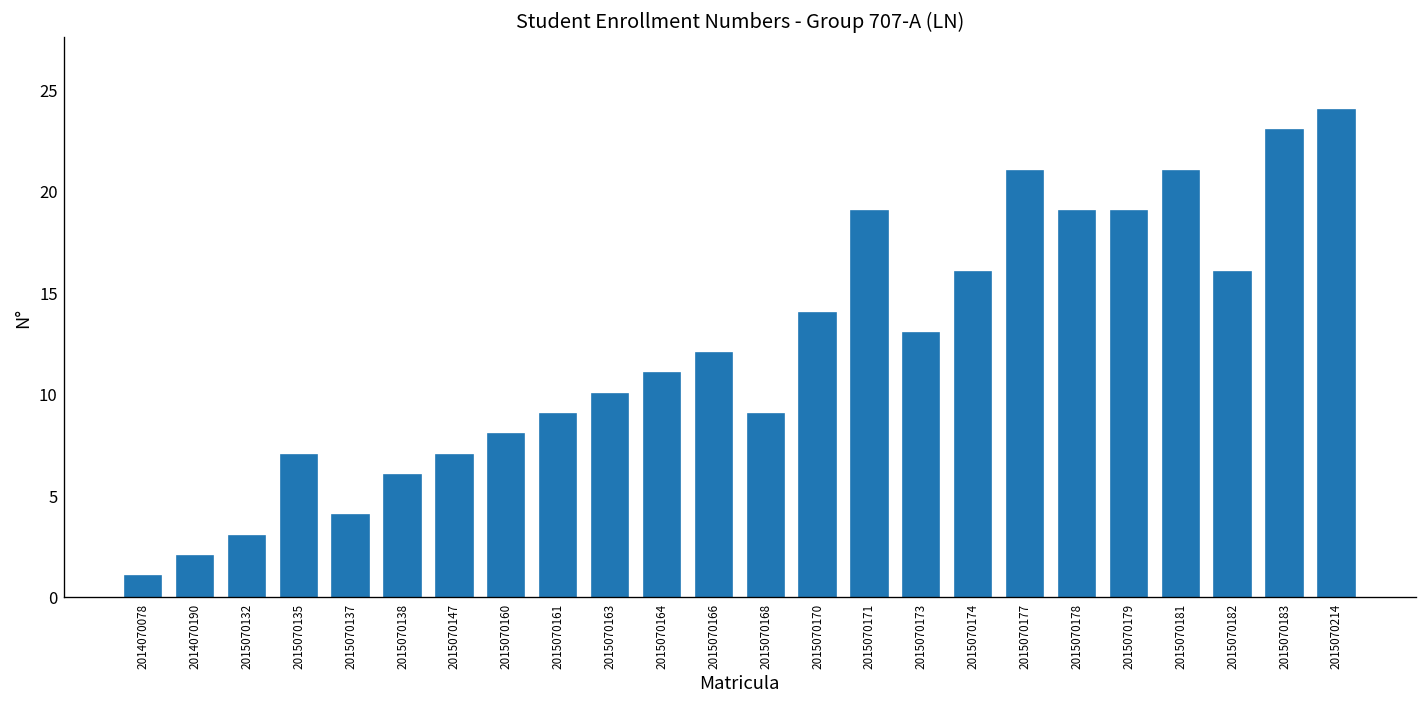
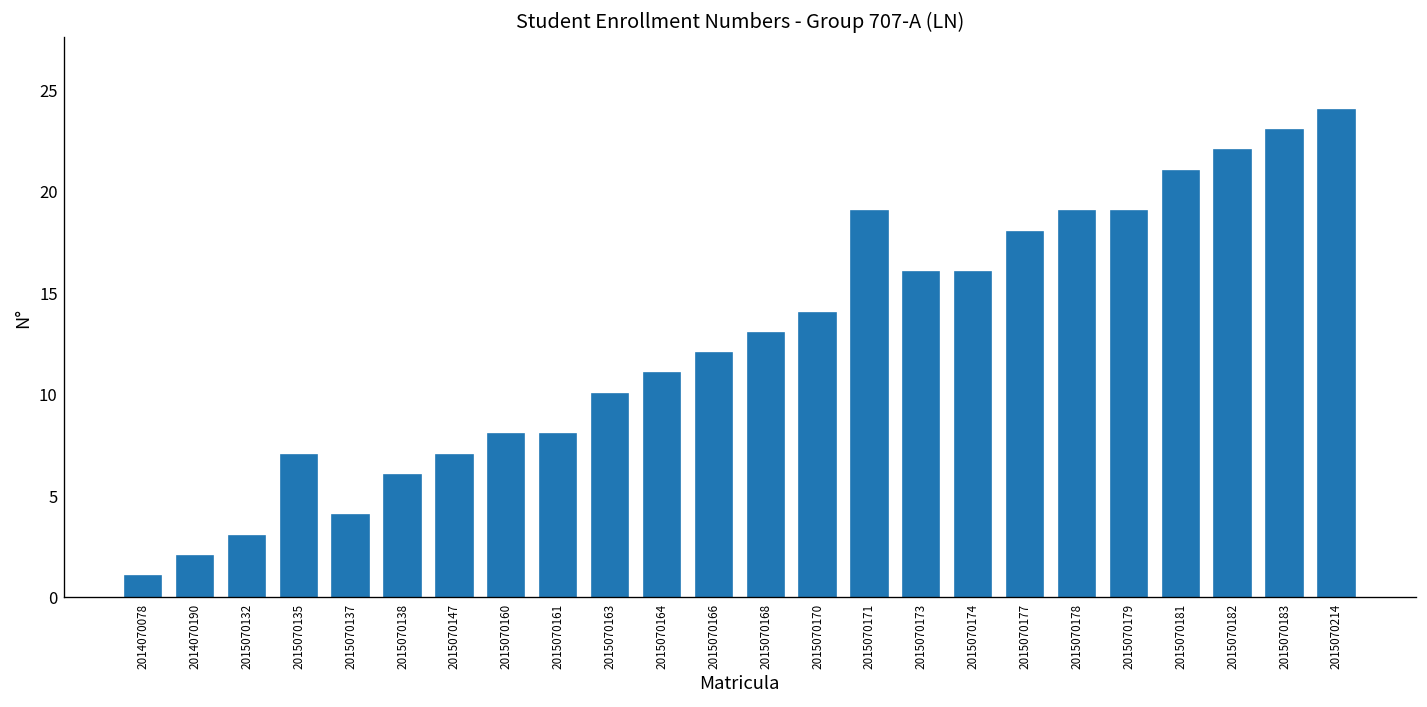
2015070161: 9 -> 8
2015070168: 9 -> 13
2015070173: 13 -> 16
2015070177: 21 -> 18
2015070182: 16 -> 22
